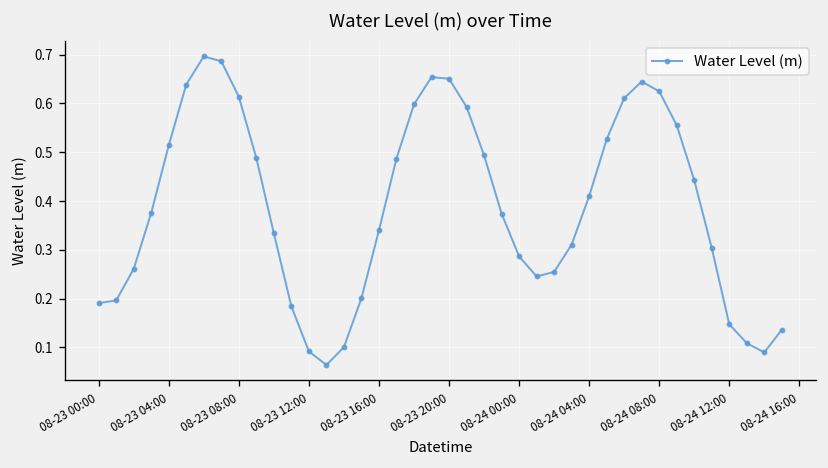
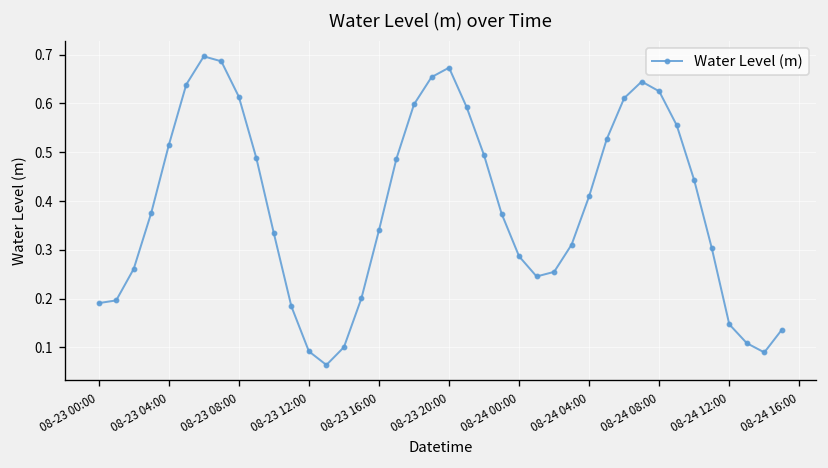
08-23 20:00: 0.65 -> 0.67
